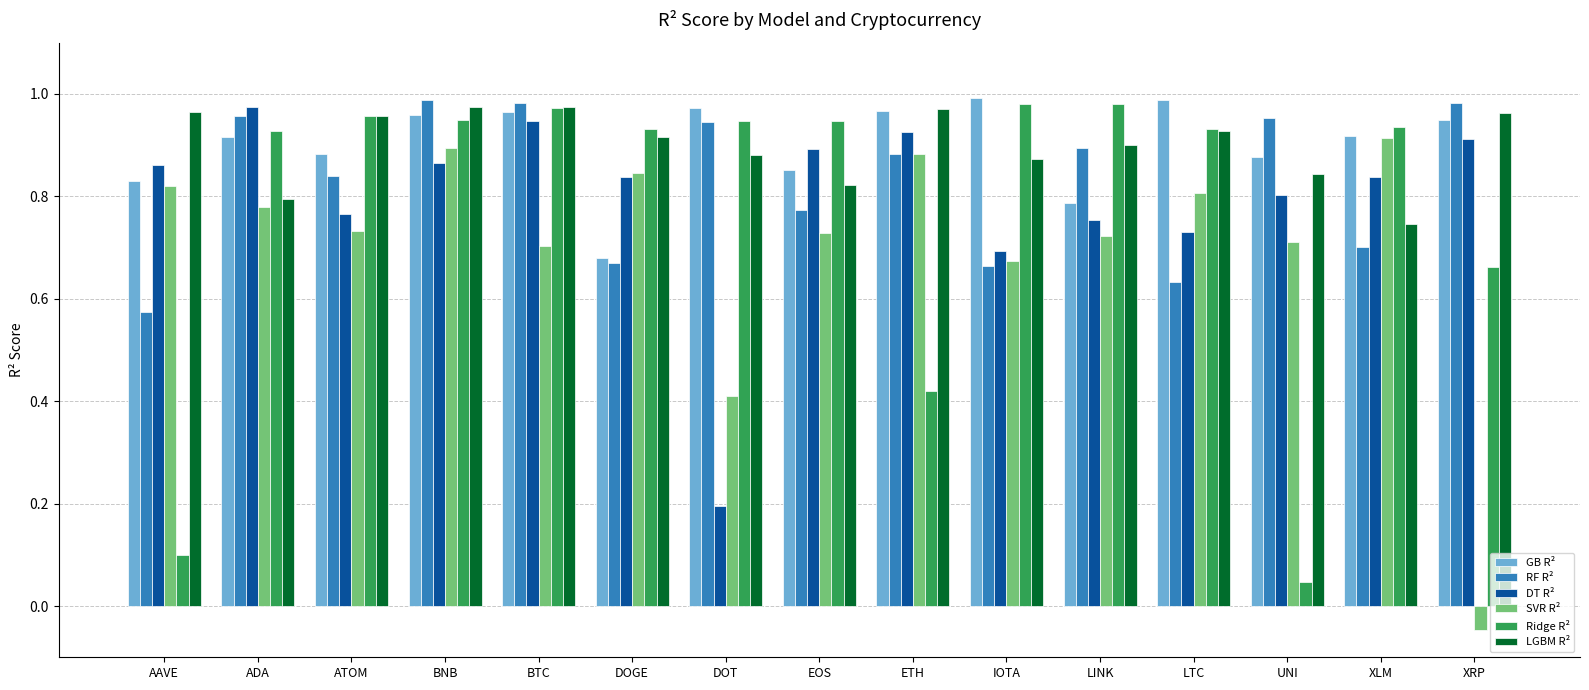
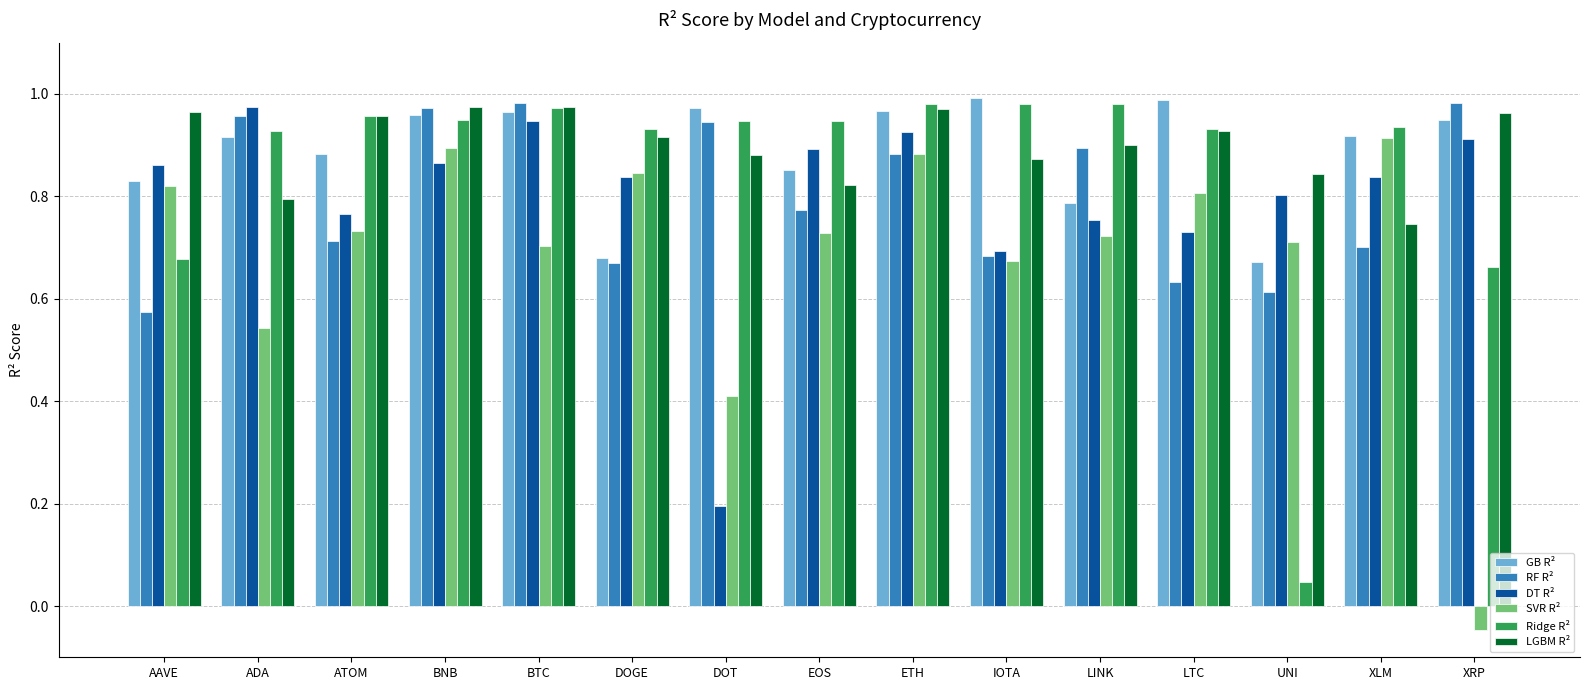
Ridge R², AAVE: 0.10 -> 0.68
SVR R², ADA: 0.78 -> 0.54
RF R², ATOM: 0.84 -> 0.71
RF R², BNB: 0.99 -> 0.97
Ridge R², ETH: 0.42 -> 0.98
RF R², IOTA: 0.66 -> 0.68
GB R², UNI: 0.88 -> 0.67
RF R², UNI: 0.95 -> 0.61
